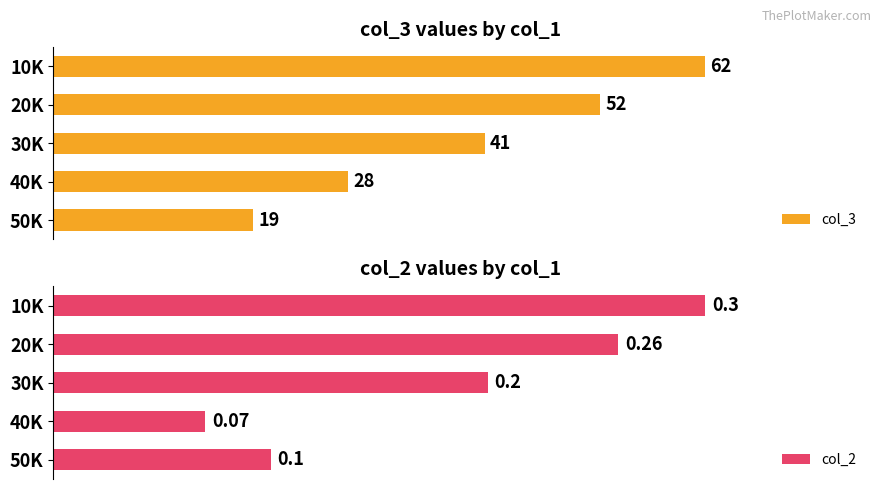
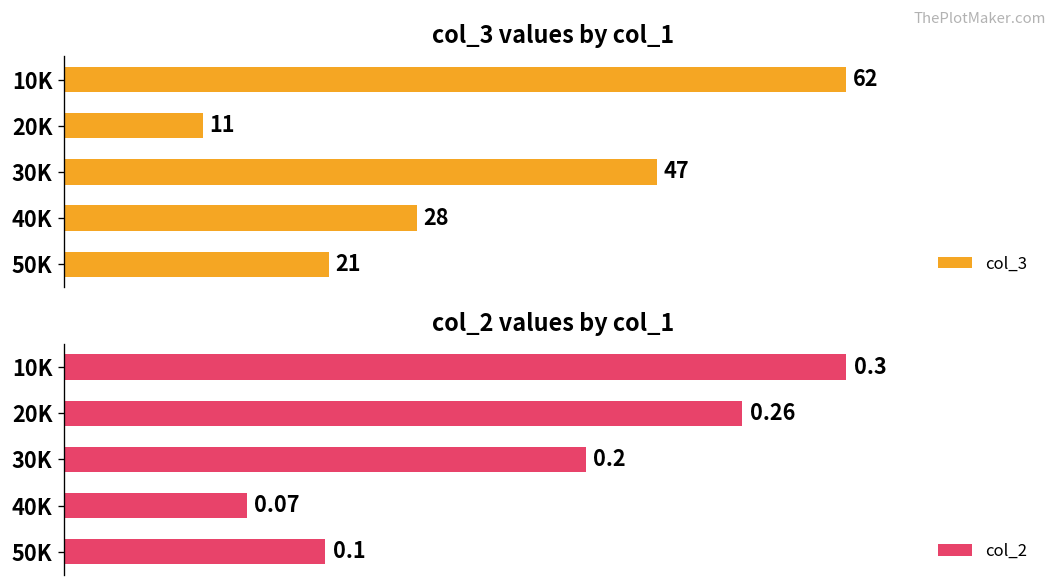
col_3 values by col_1, 20K: 52 -> 11
col_3 values by col_1, 30K: 41 -> 47
col_3 values by col_1, 50K: 19 -> 21
